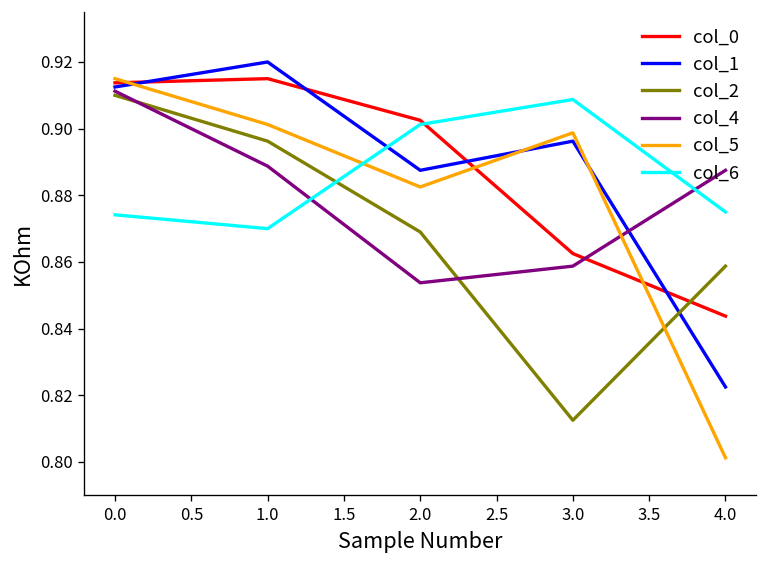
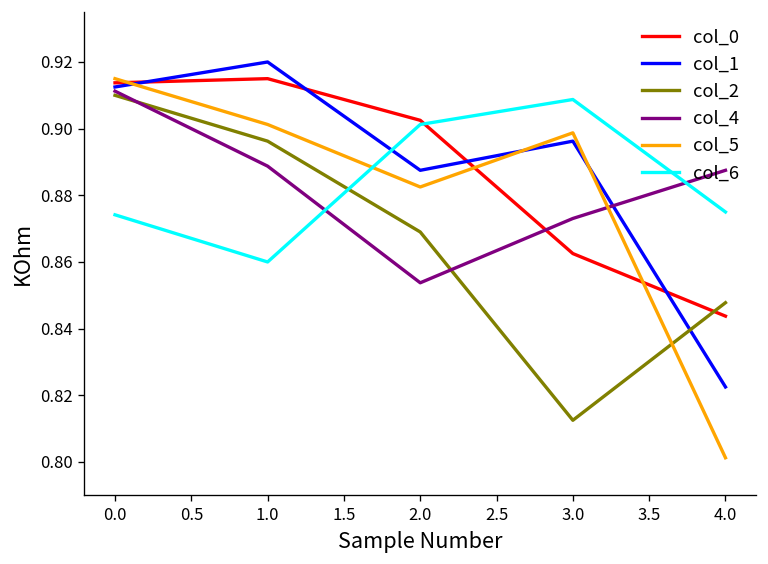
col_6, 1.0: 0.87 -> 0.86
col_4, 3.0: 0.859 -> 0.873
col_2, 4.0: 0.859 -> 0.848
